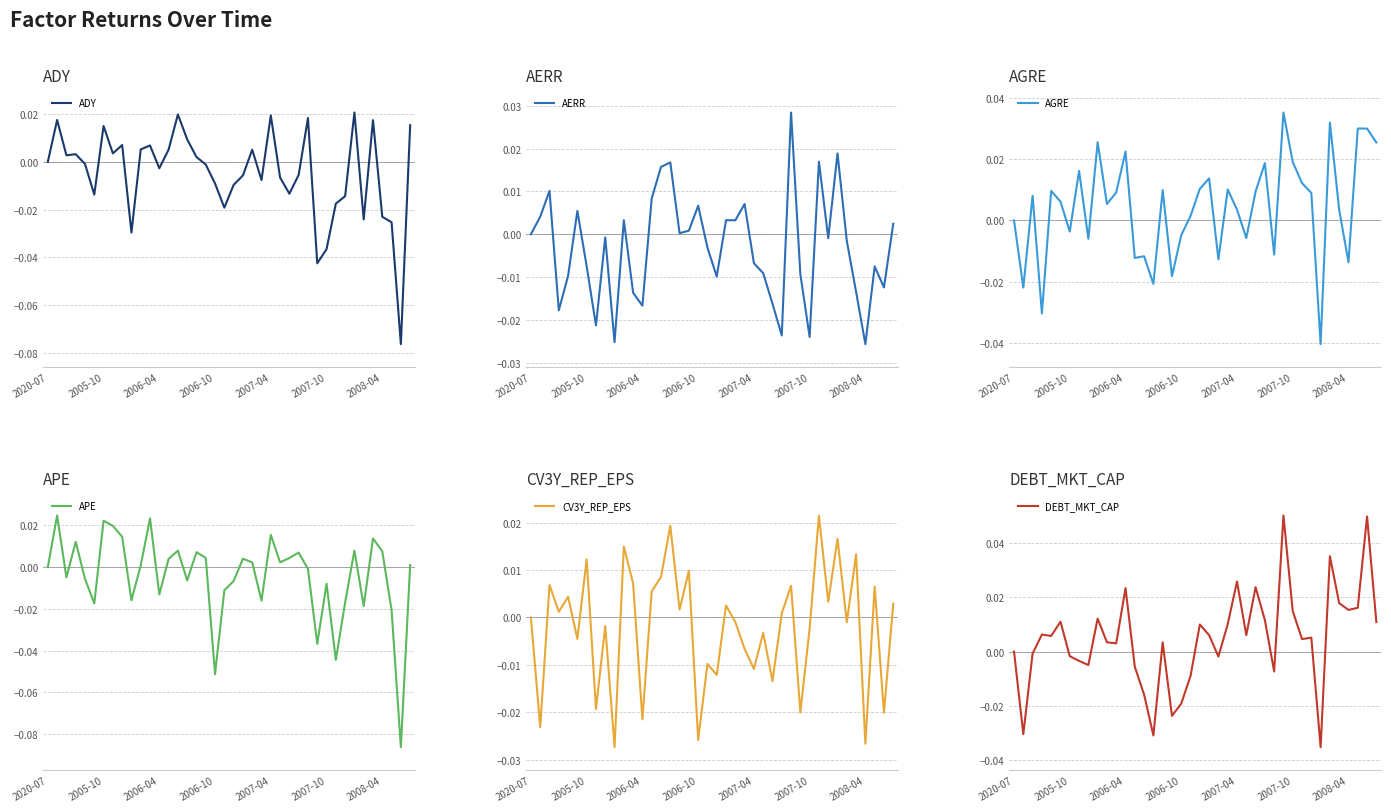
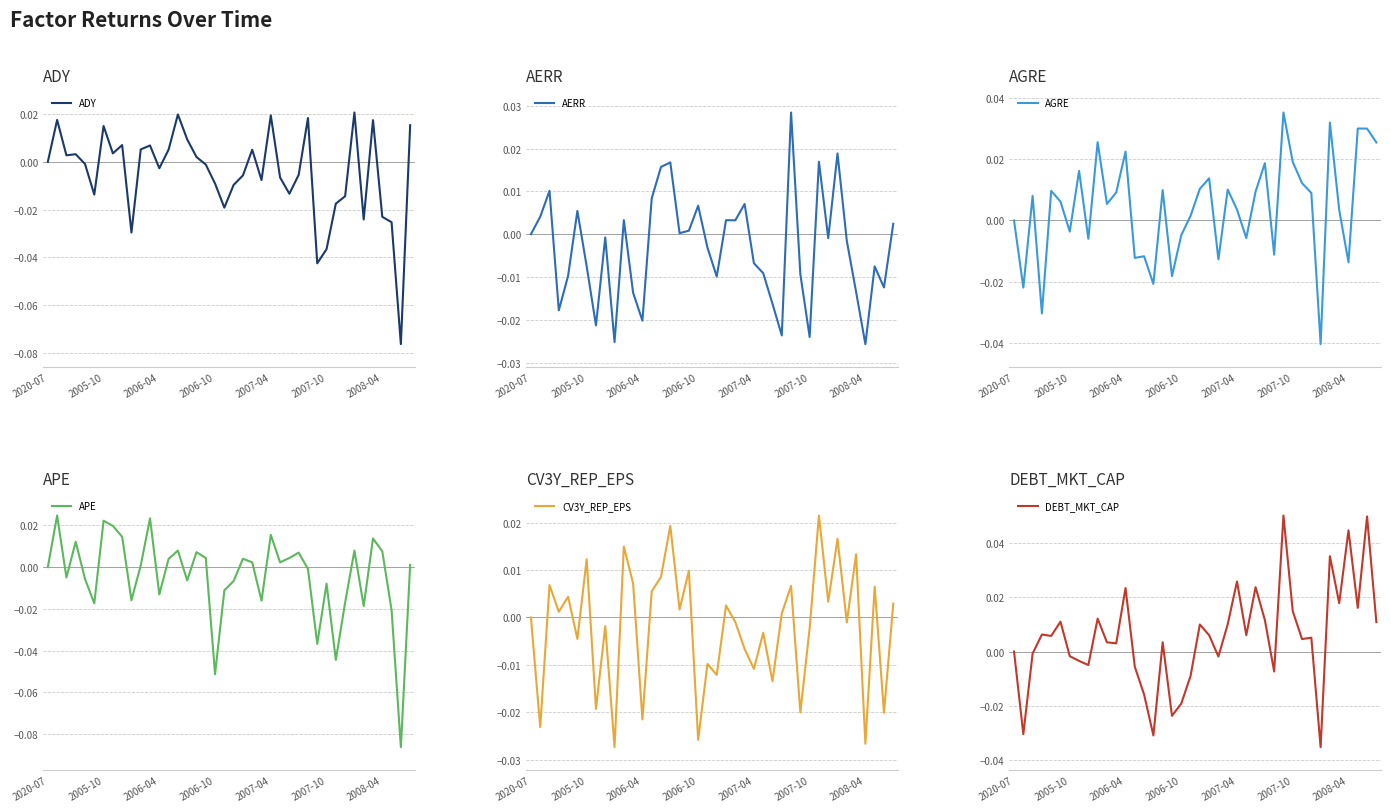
AERR, 2006-04: -0.017 -> -0.020
DEBT_MKT_CAP, 2008-04: 0.015 -> 0.045
